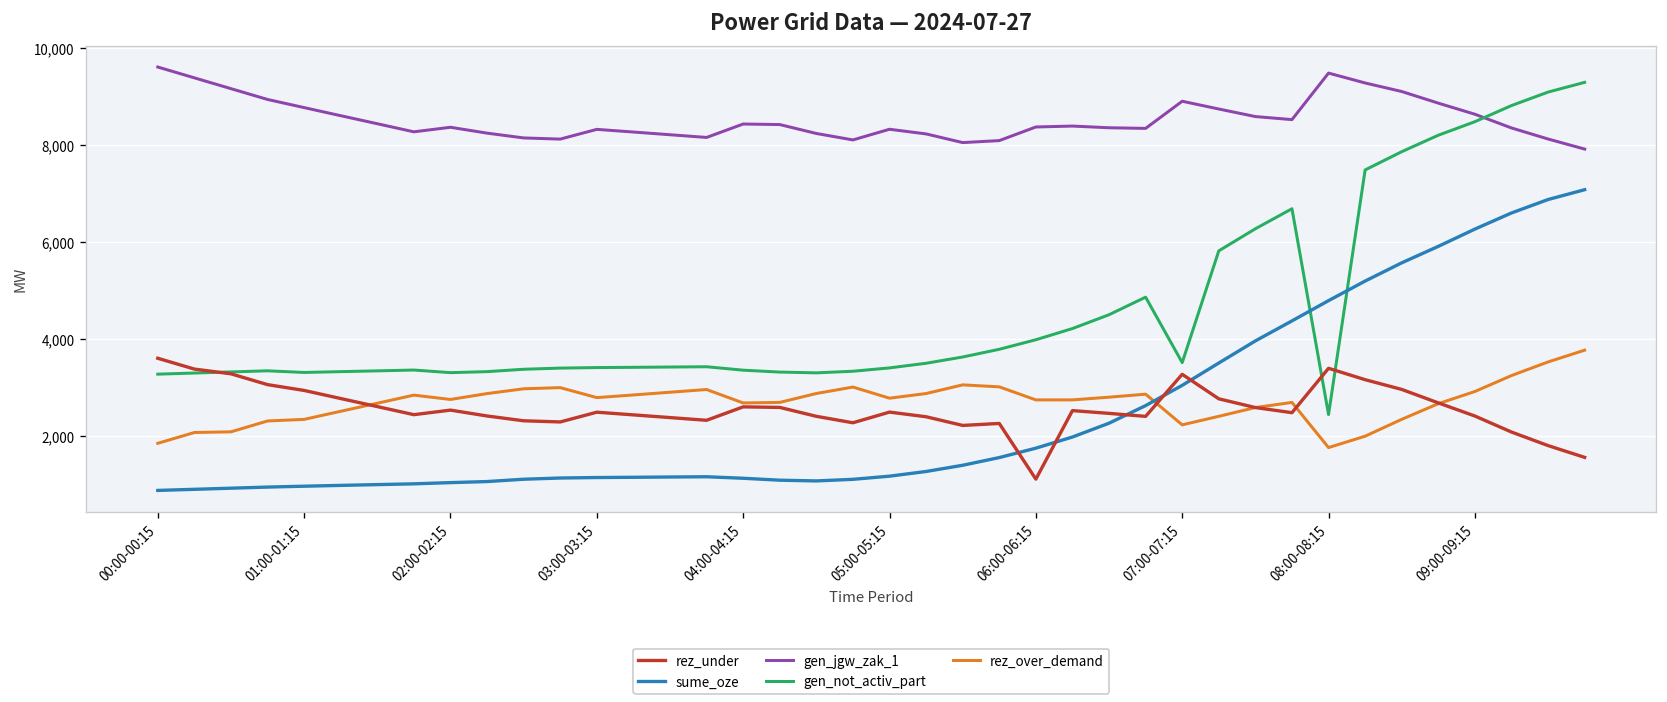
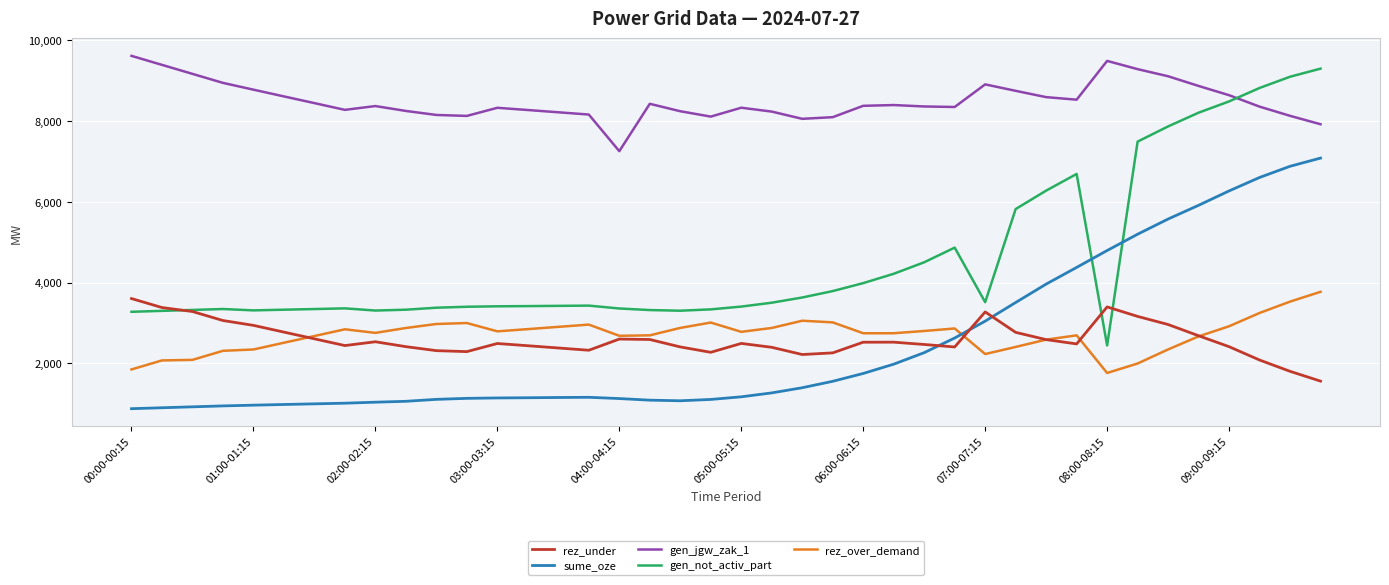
gen_jgw_zak_1, 04:00-04:15: 8,400 -> 7,300
rez_under, 06:00-06:15: 1,100 -> 2,500
